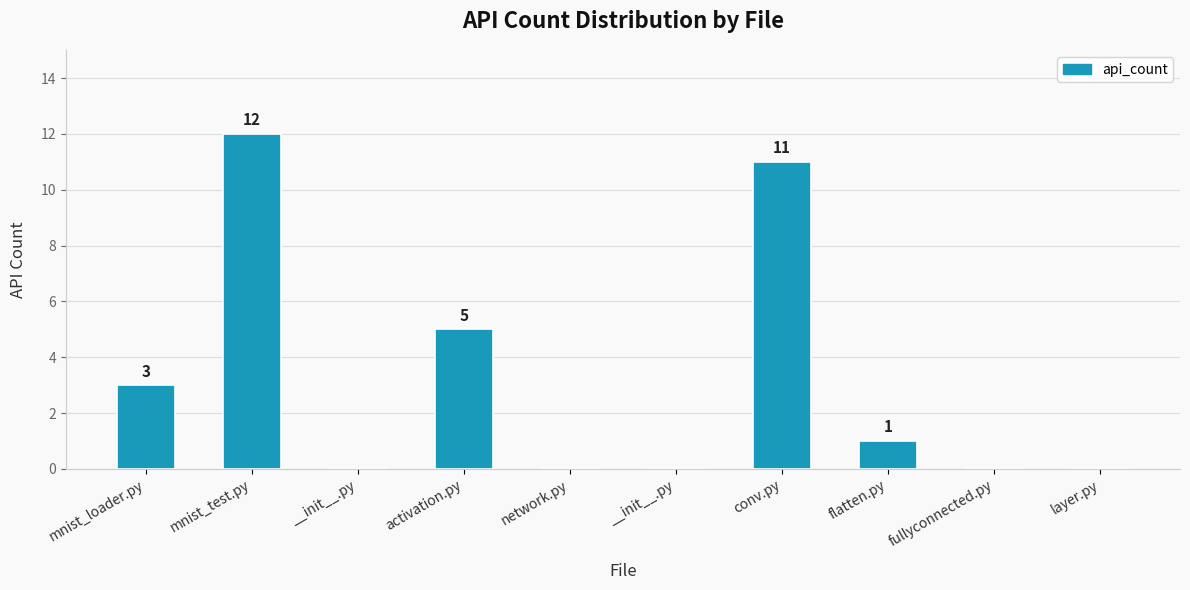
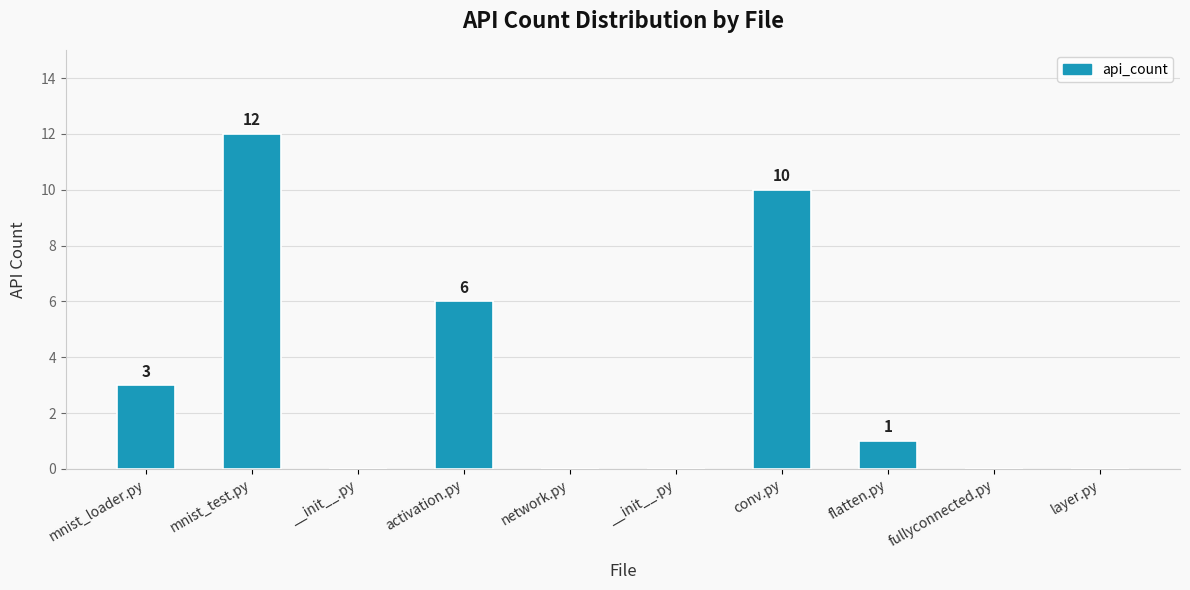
activation.py: 5 -> 6
conv.py: 11 -> 10
